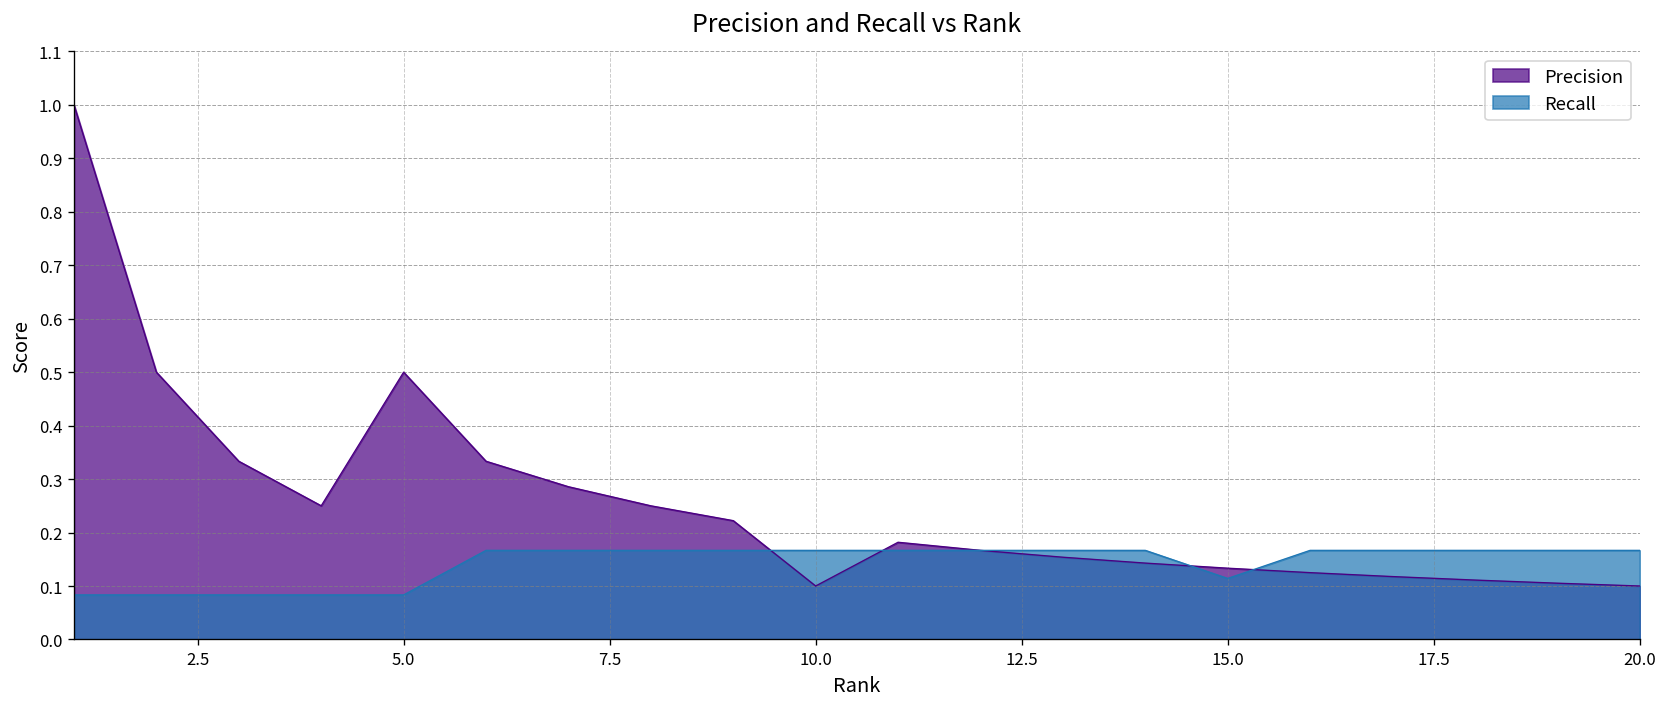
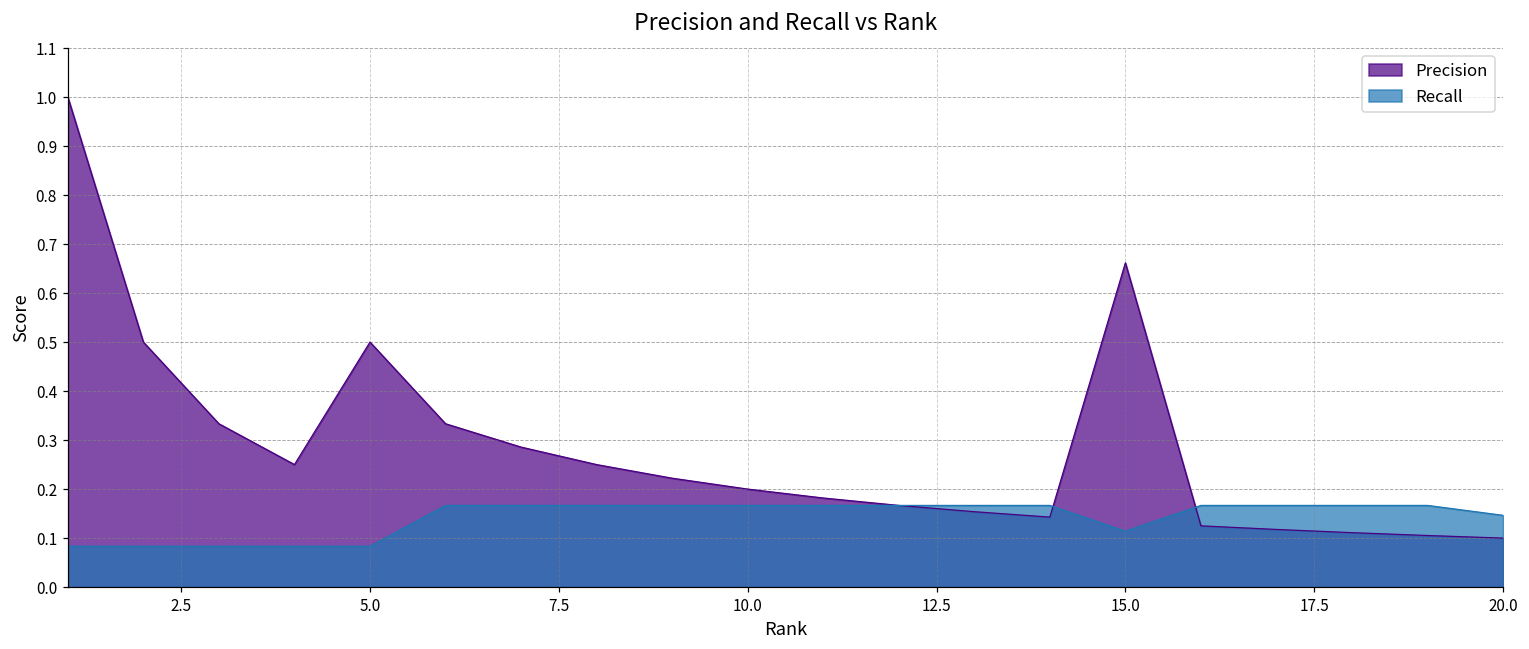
Precision, 10.0: 0.1 -> 0.2
Precision, 15.0: 0.13 -> 0.66
Recall, 20.0: 0.17 -> 0.15
